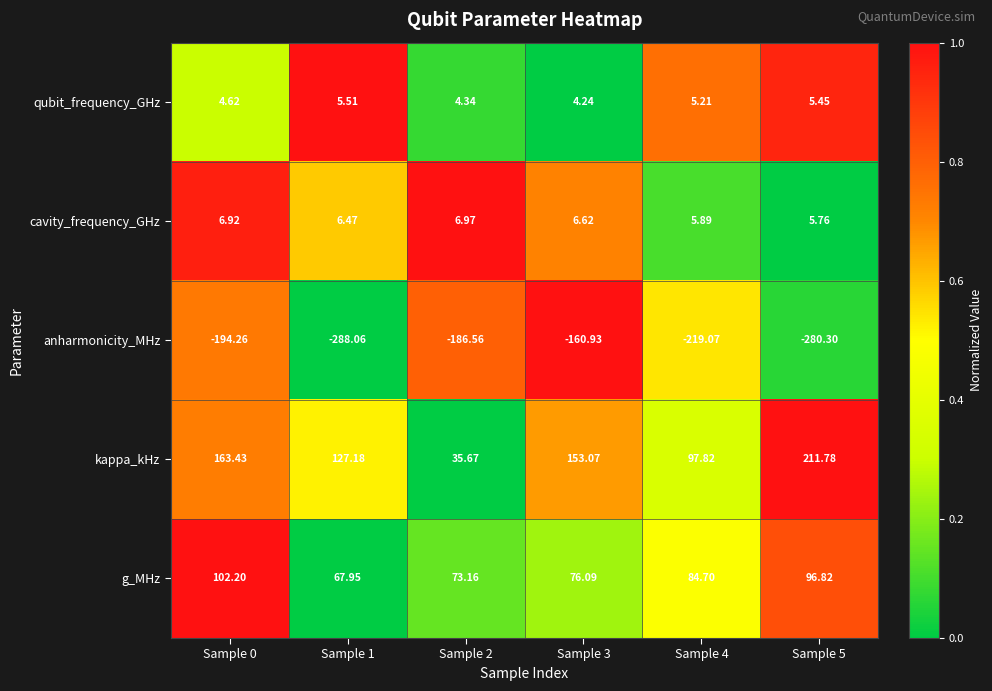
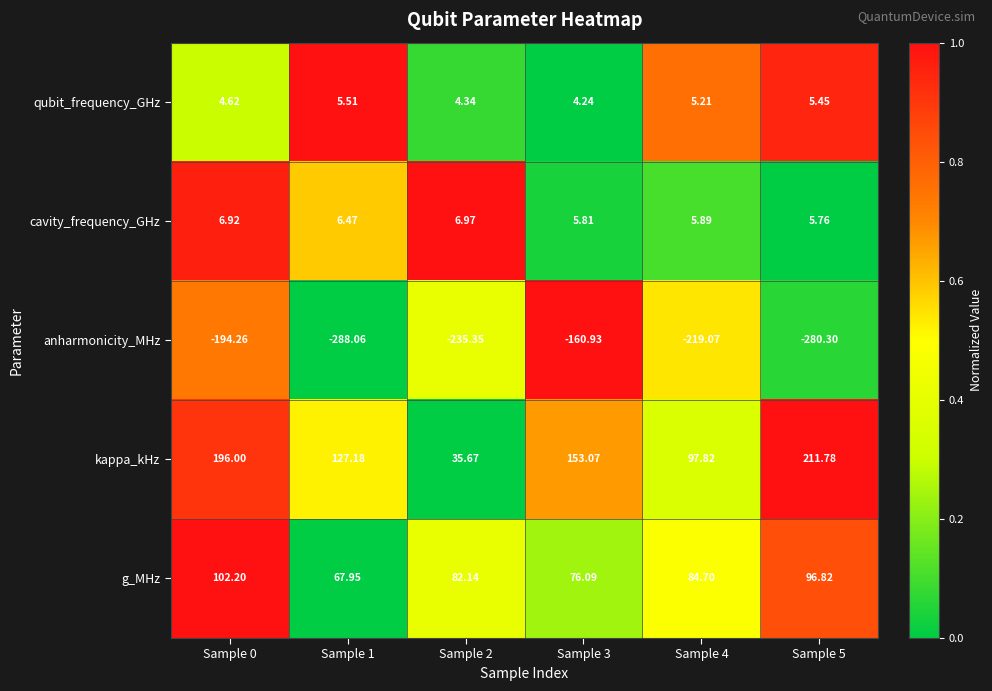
cavity_frequency_GHz, Sample 3: 6.62 -> 5.81
anharmonicity_MHz, Sample 2: -186.56 -> -235.35
kappa_kHz, Sample 0: 163.43 -> 196.00
g_MHz, Sample 2: 73.16 -> 82.14
